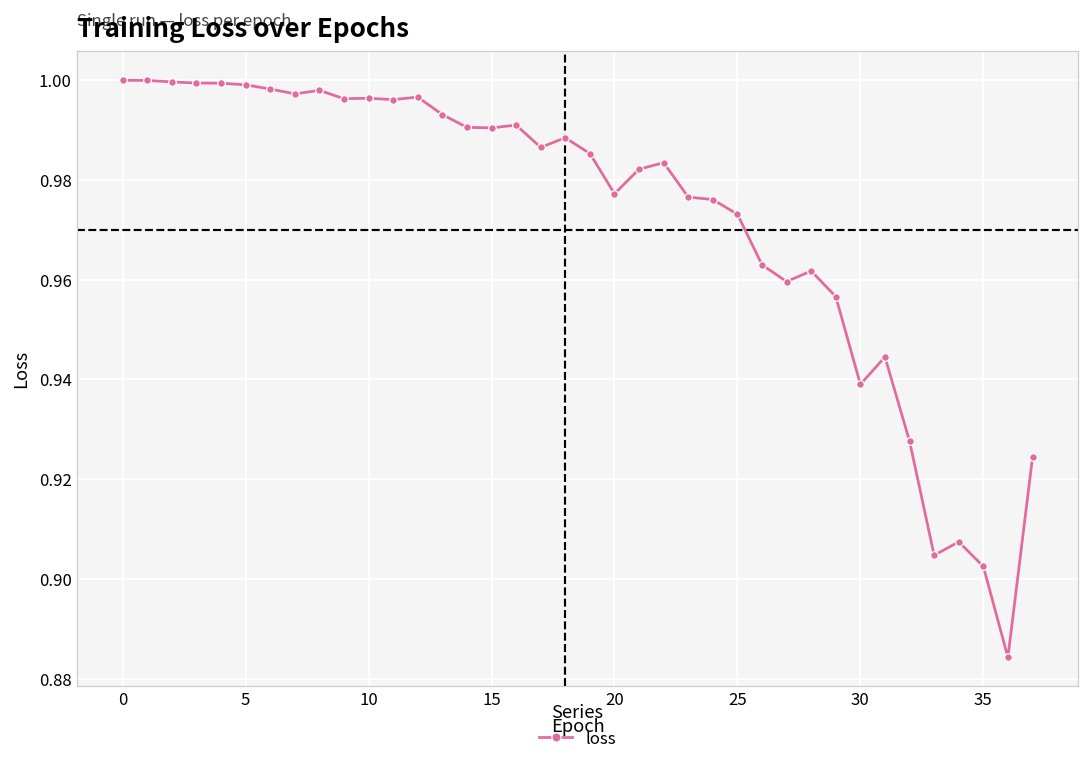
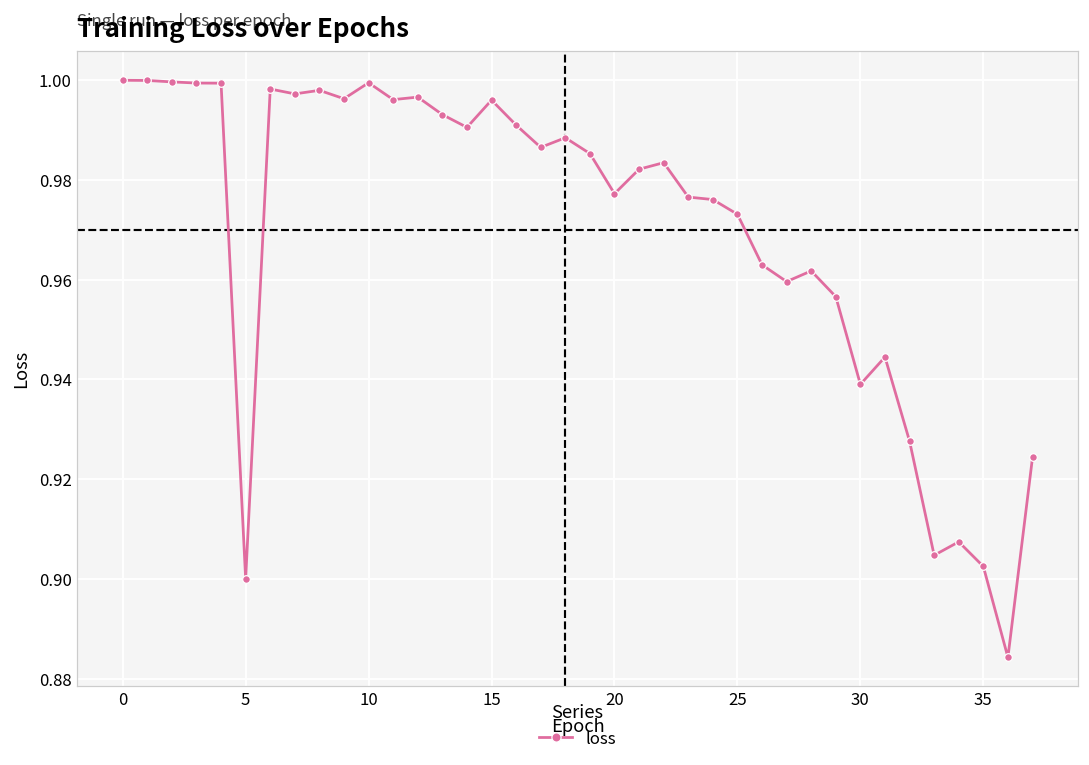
5: 0.999 -> 0.900
10: 0.996 -> 0.999
15: 0.990 -> 0.996
